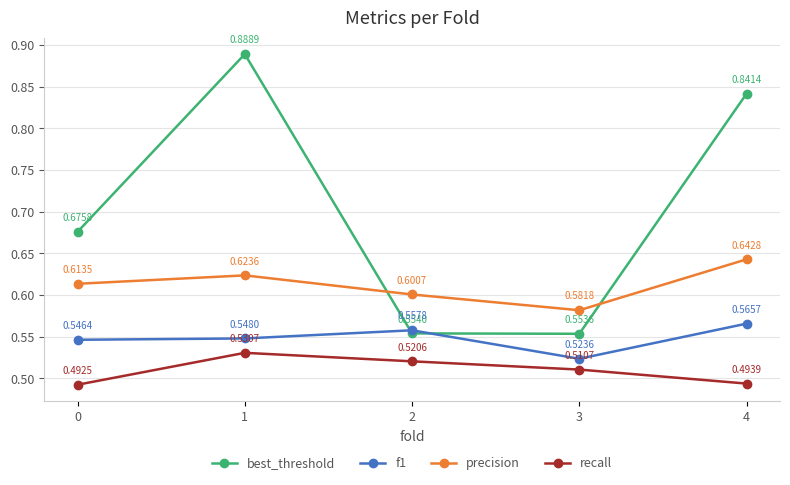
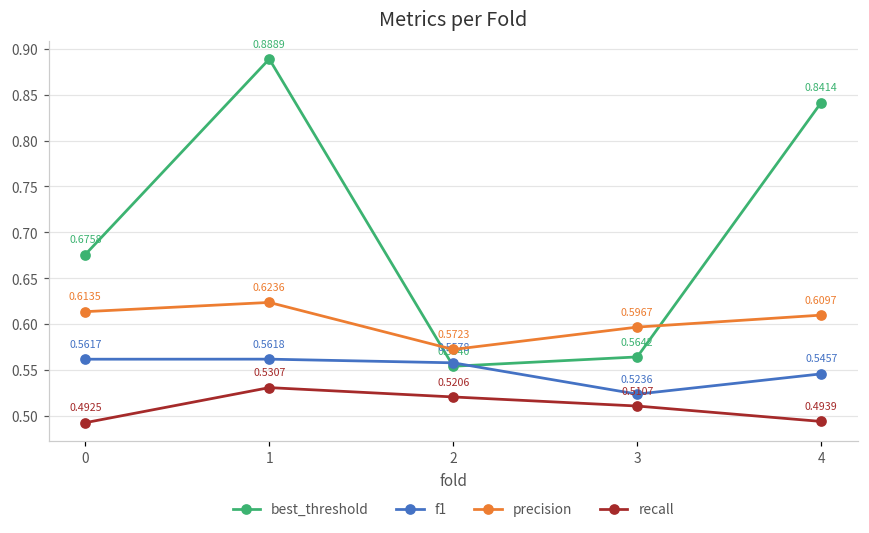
f1, 0: 0.5464 -> 0.5617
f1, 1: 0.5480 -> 0.5618
precision, 2: 0.6007 -> 0.5723
best_threshold, 3: 0.5536 -> 0.5642
precision, 3: 0.5818 -> 0.5967
f1, 4: 0.5657 -> 0.5457
precision, 4: 0.6428 -> 0.6097
